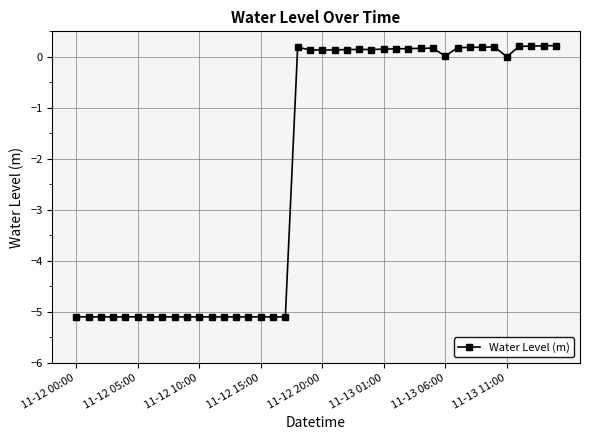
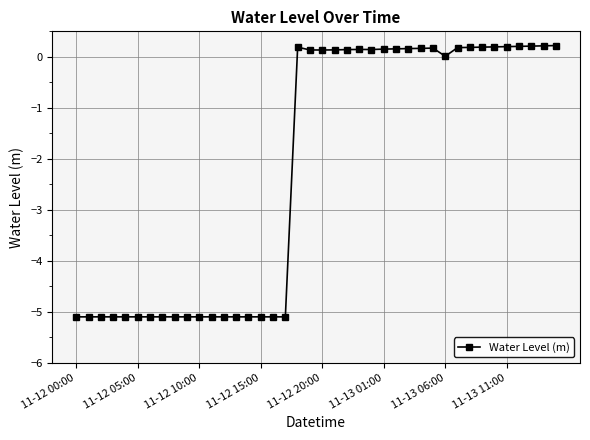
11-13 11:00: 0.0 -> 0.2
